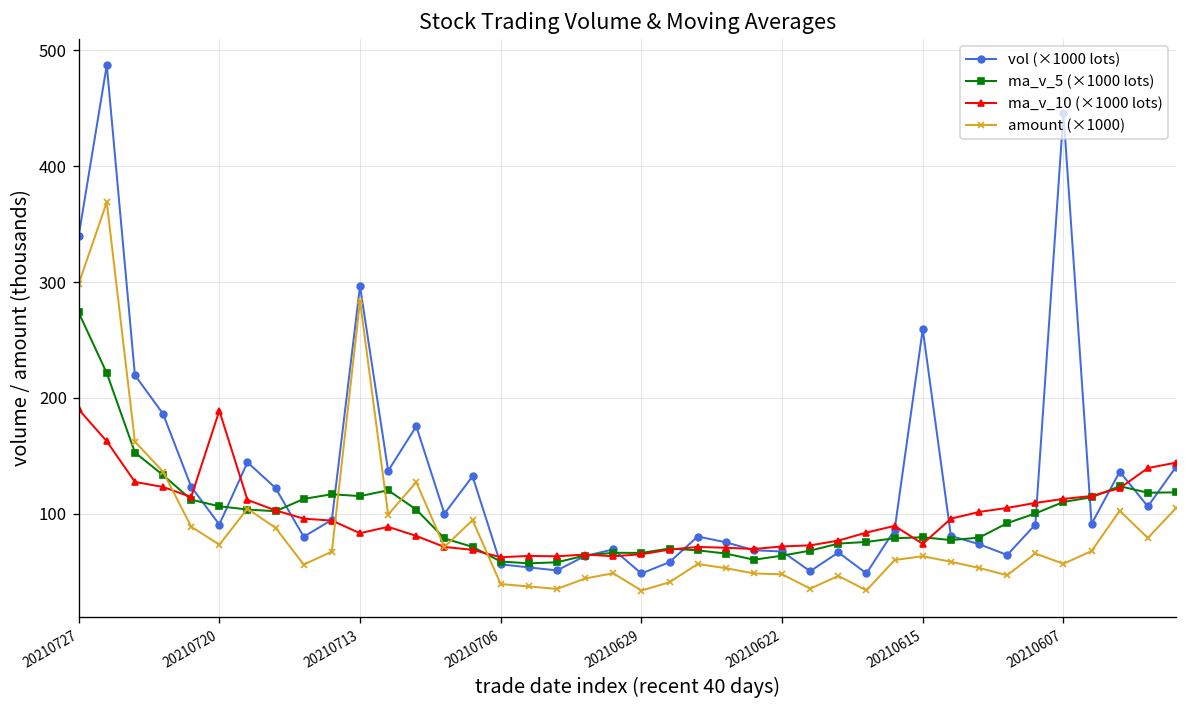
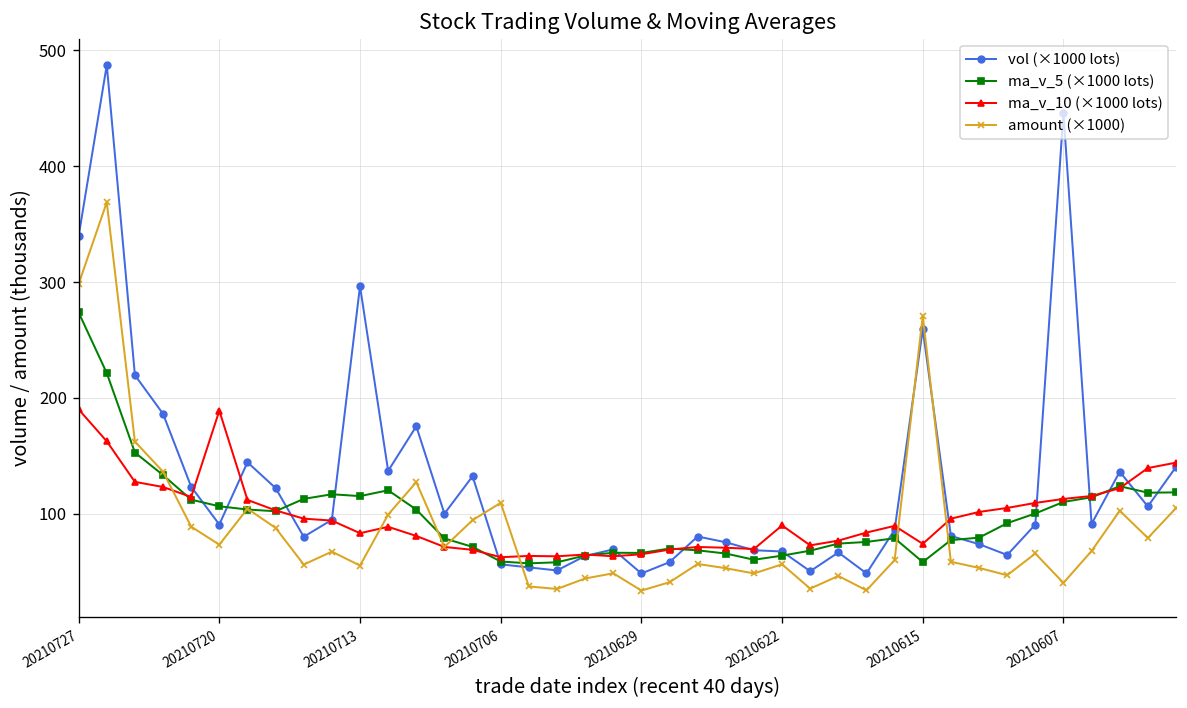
amount (×1000), 20210713: 280 -> 60
amount (×1000), 20210706: 40 -> 110
ma_v_10 (×1000 lots), 20210622: 70 -> 90
amount (×1000), 20210622: 50 -> 60
ma_v_5 (×1000 lots), 20210615: 80 -> 60
amount (×1000), 20210615: 60 -> 270
amount (×1000), 20210607: 60 -> 40
